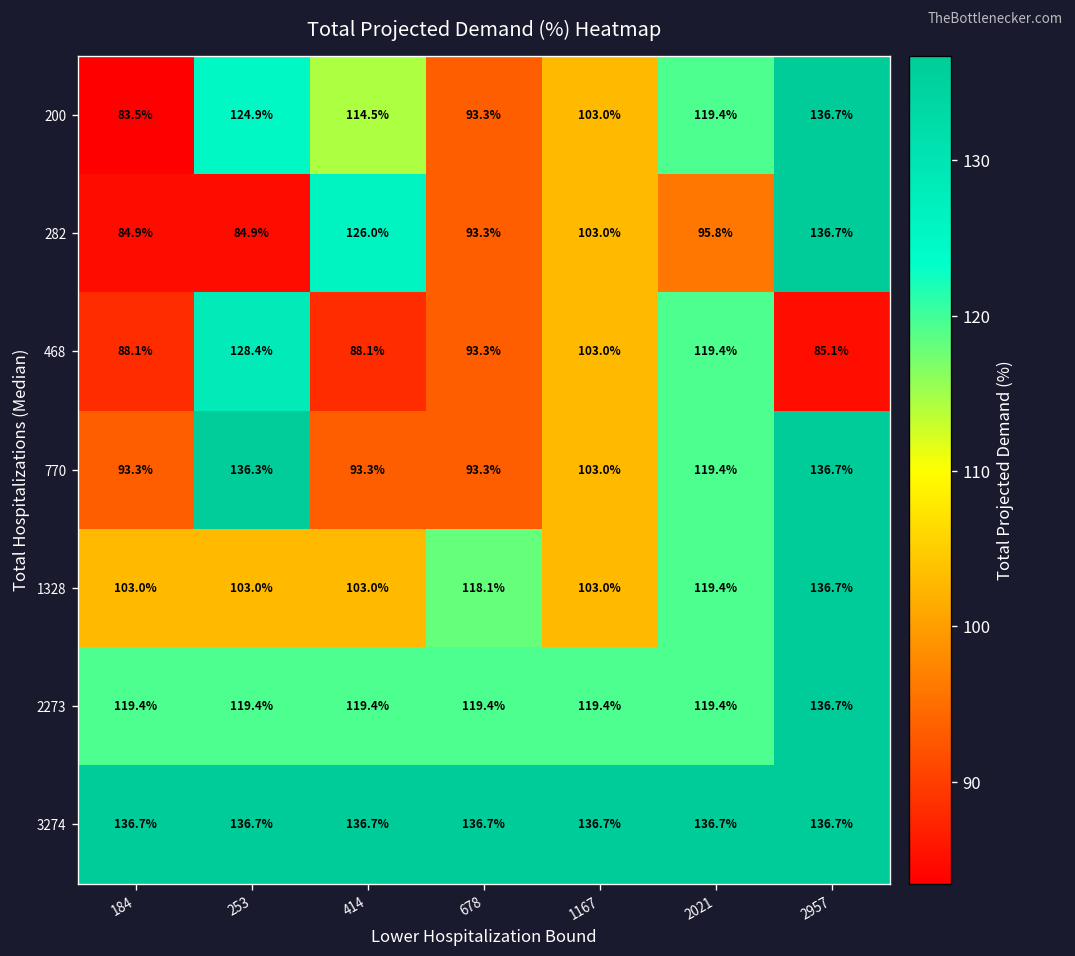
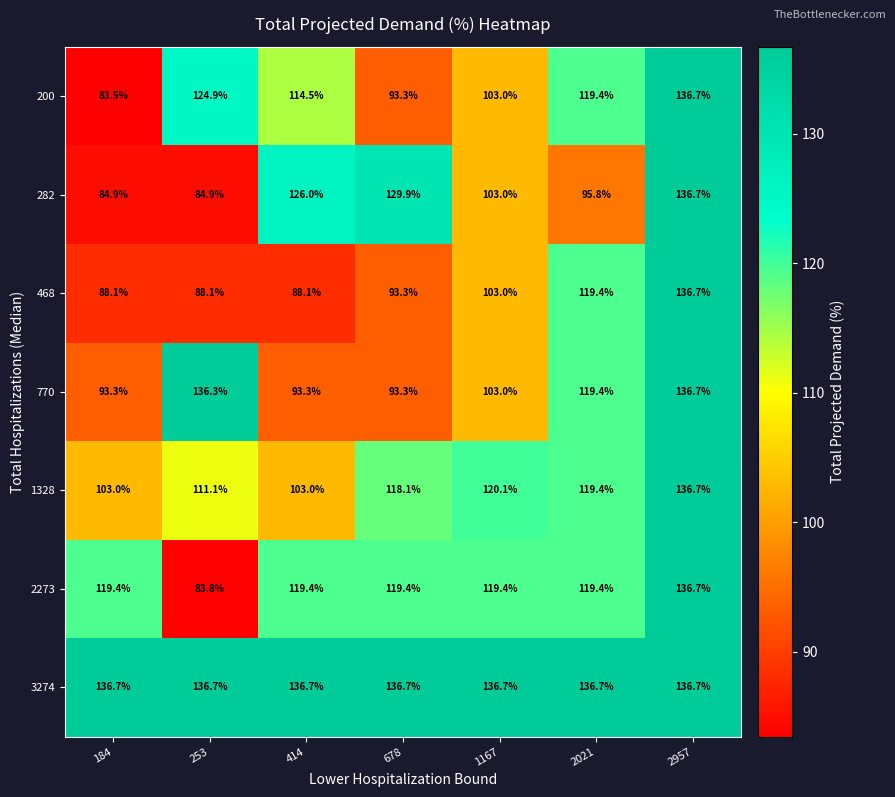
282, 678: 93.3% -> 129.9%
468, 253: 128.4% -> 88.1%
468, 2957: 85.1% -> 136.7%
1328, 253: 103.0% -> 111.1%
1328, 1167: 103.0% -> 120.1%
2273, 253: 119.4% -> 83.8%
